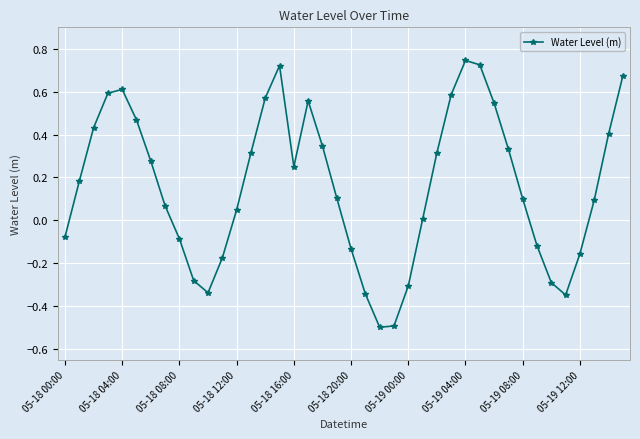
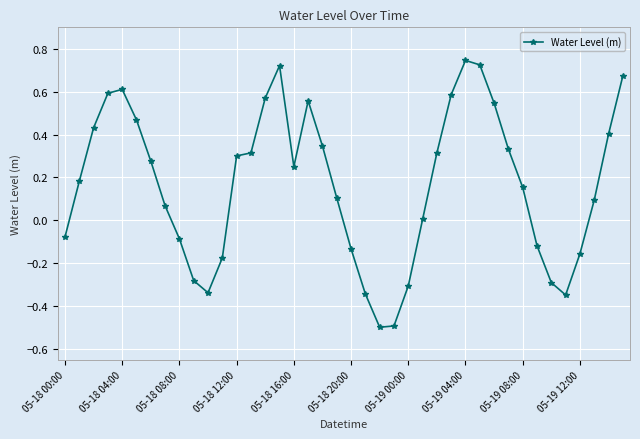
05-18 12:00: 0.05 -> 0.30
05-19 08:00: 0.10 -> 0.15
